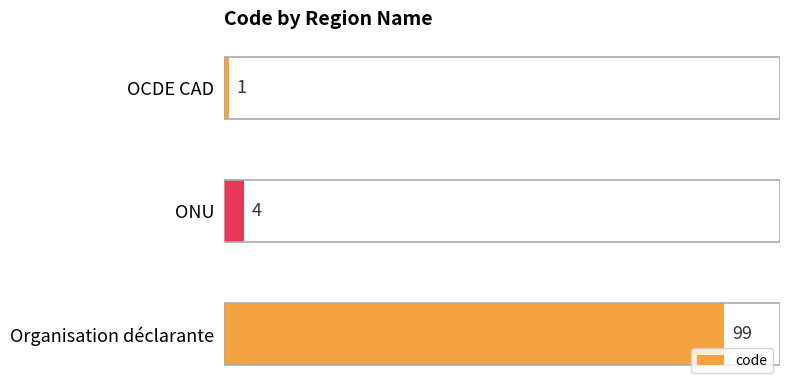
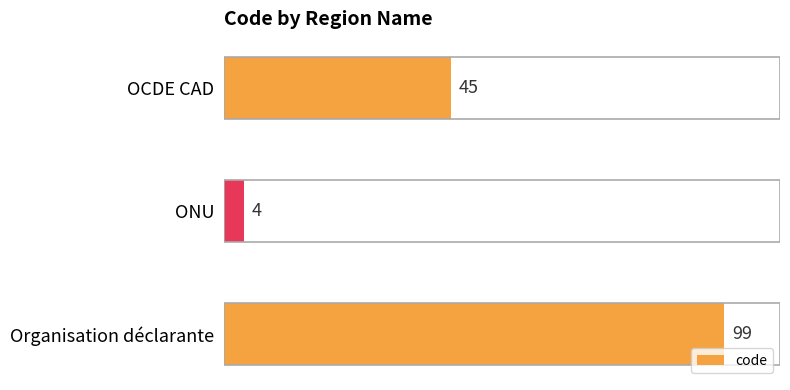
OCDE CAD: 1 -> 45
